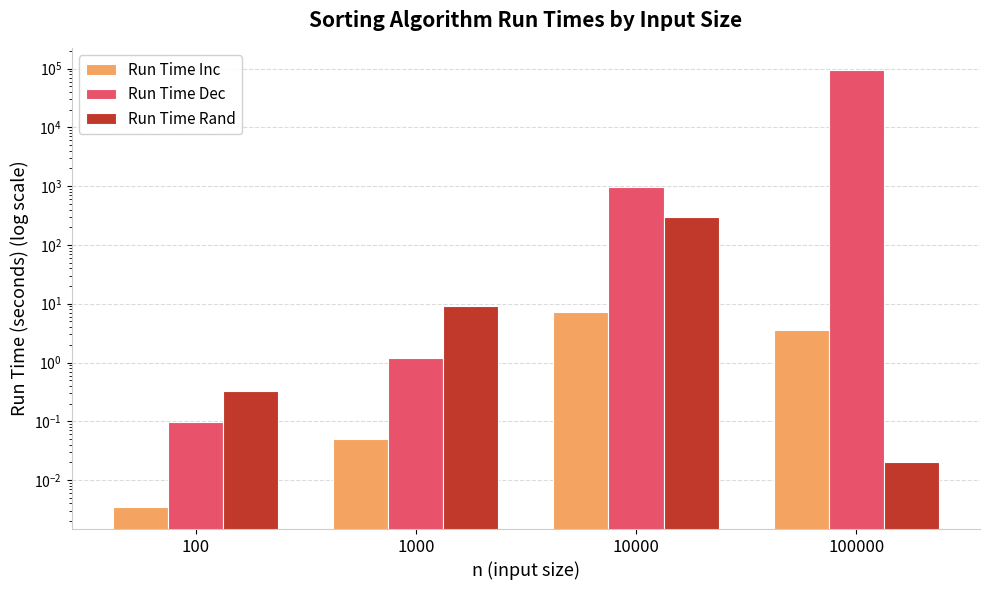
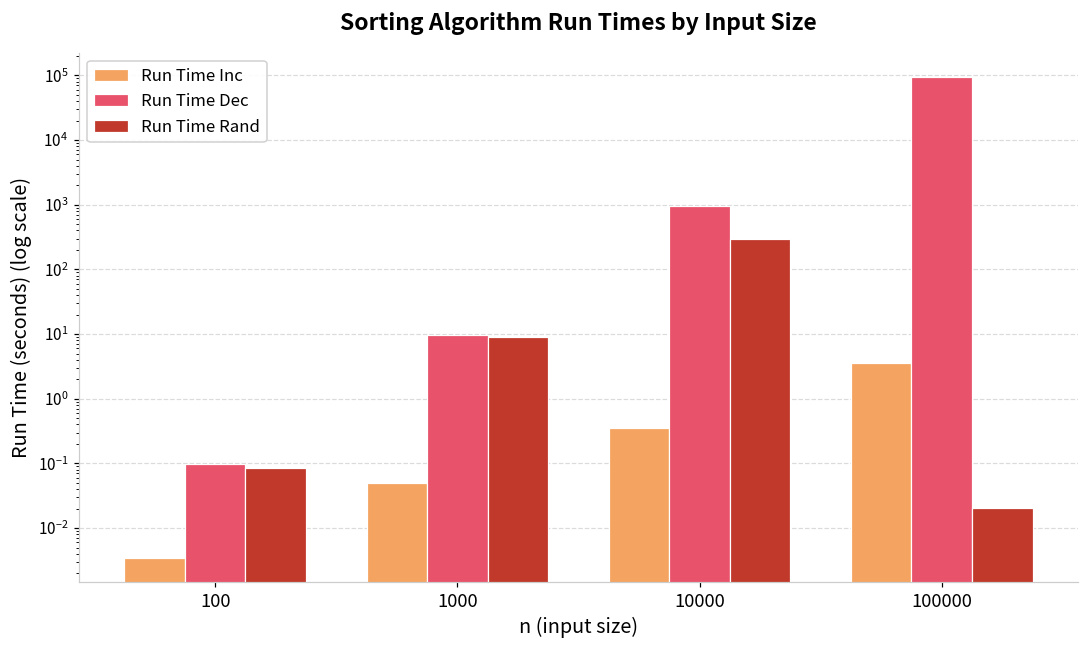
Run Time Rand, 100: 0.3 -> 0.08
Run Time Dec, 1000: 1.2 -> 10
Run Time Inc, 10000: 7 -> 0.4
